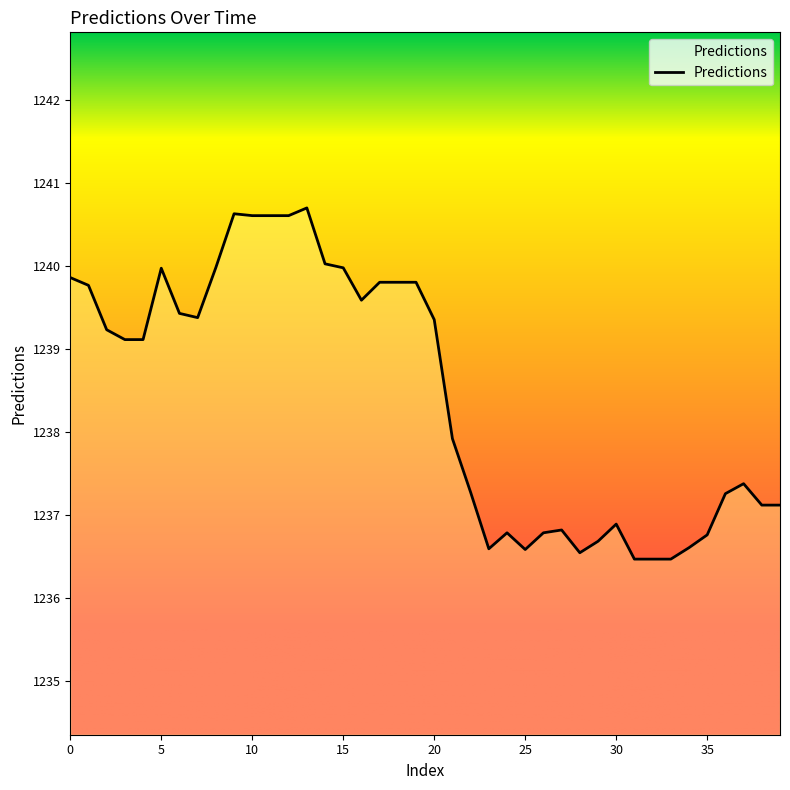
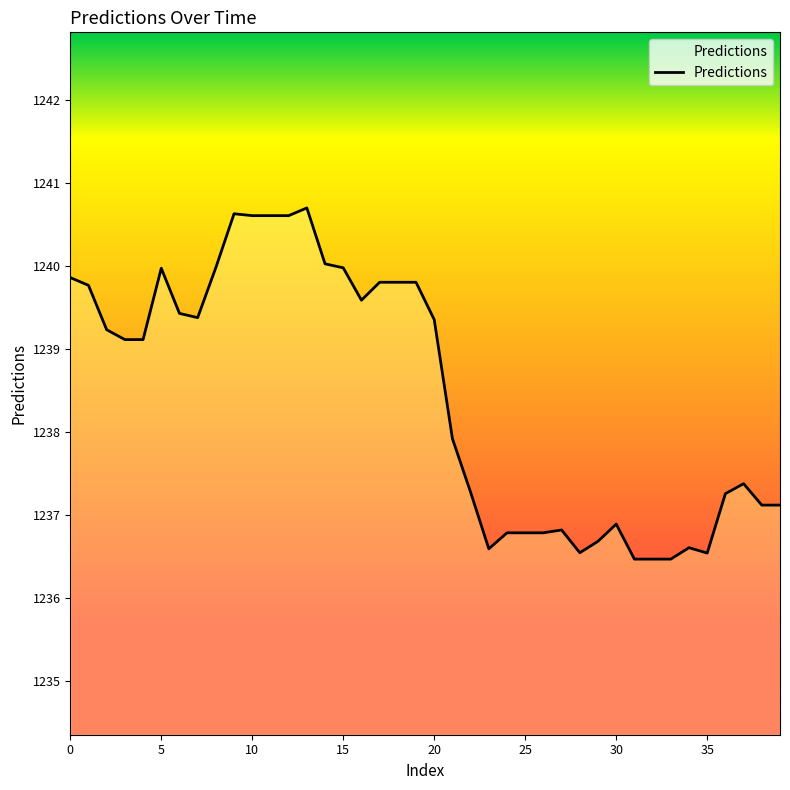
25: 1236.6 -> 1236.8
35: 1236.8 -> 1236.5
